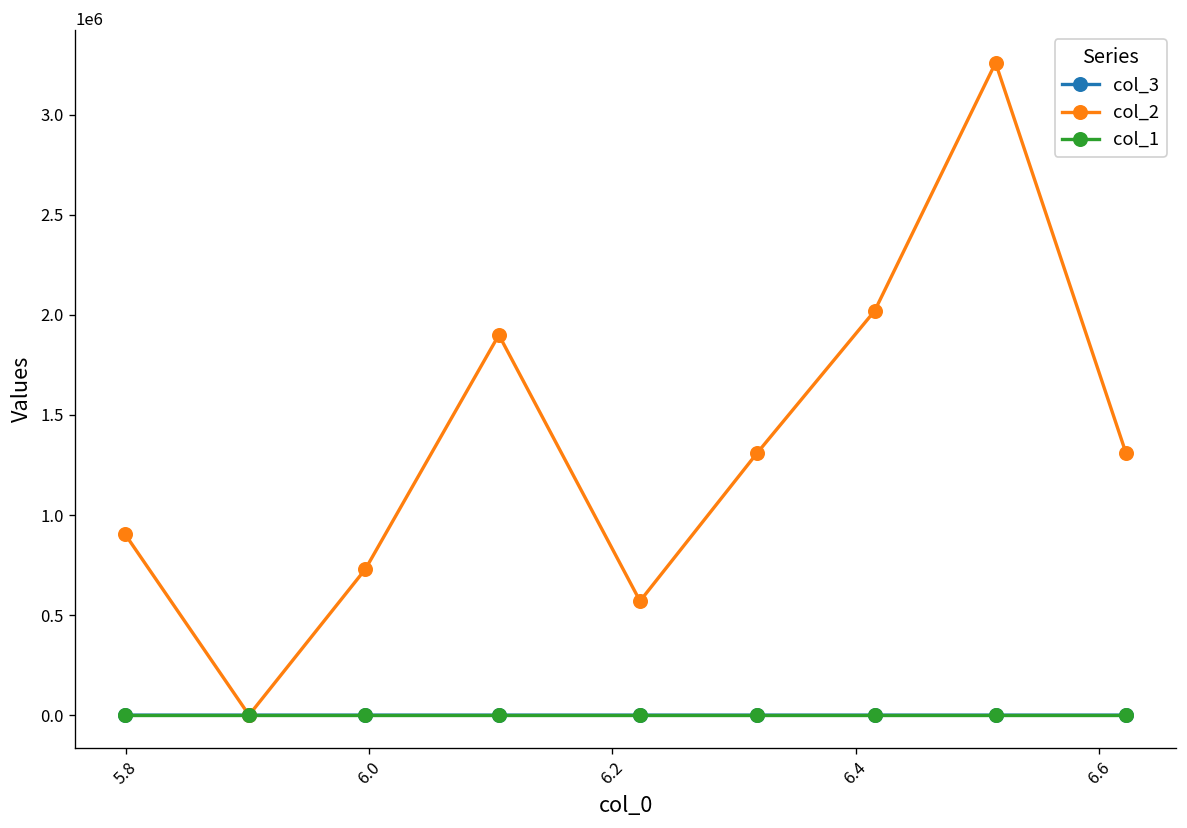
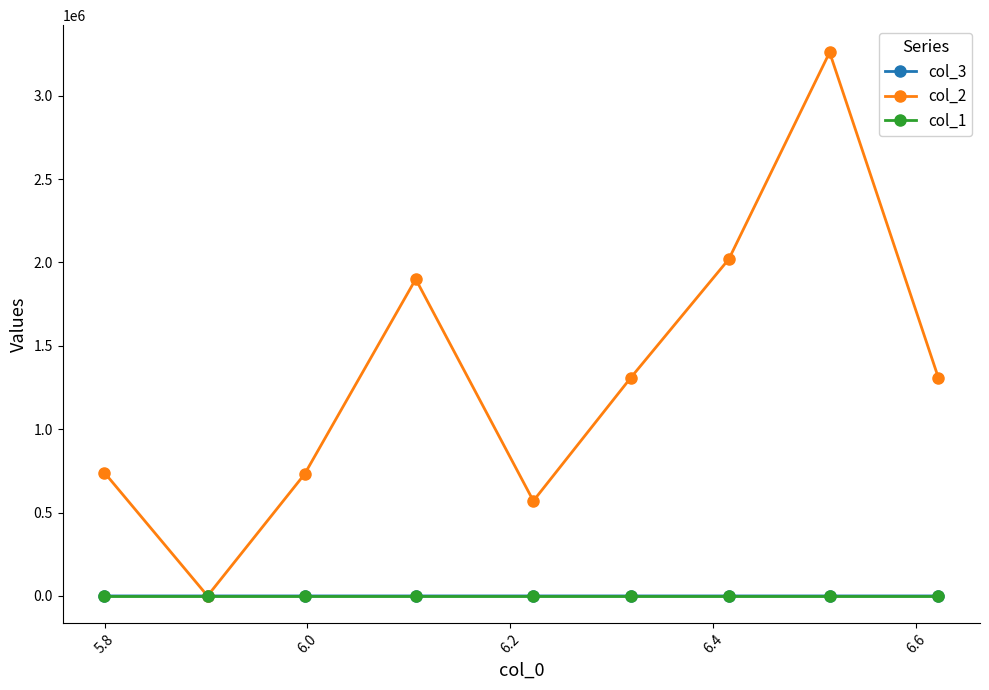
col_2, 5.8: 900000 -> 740000
